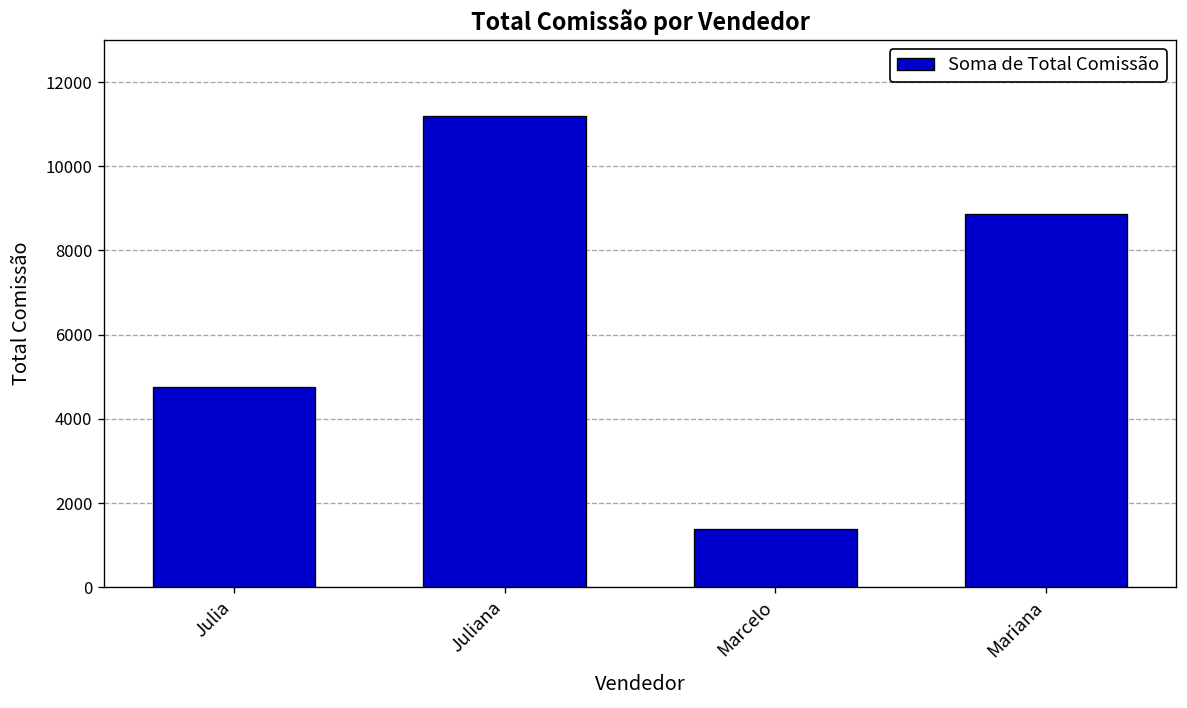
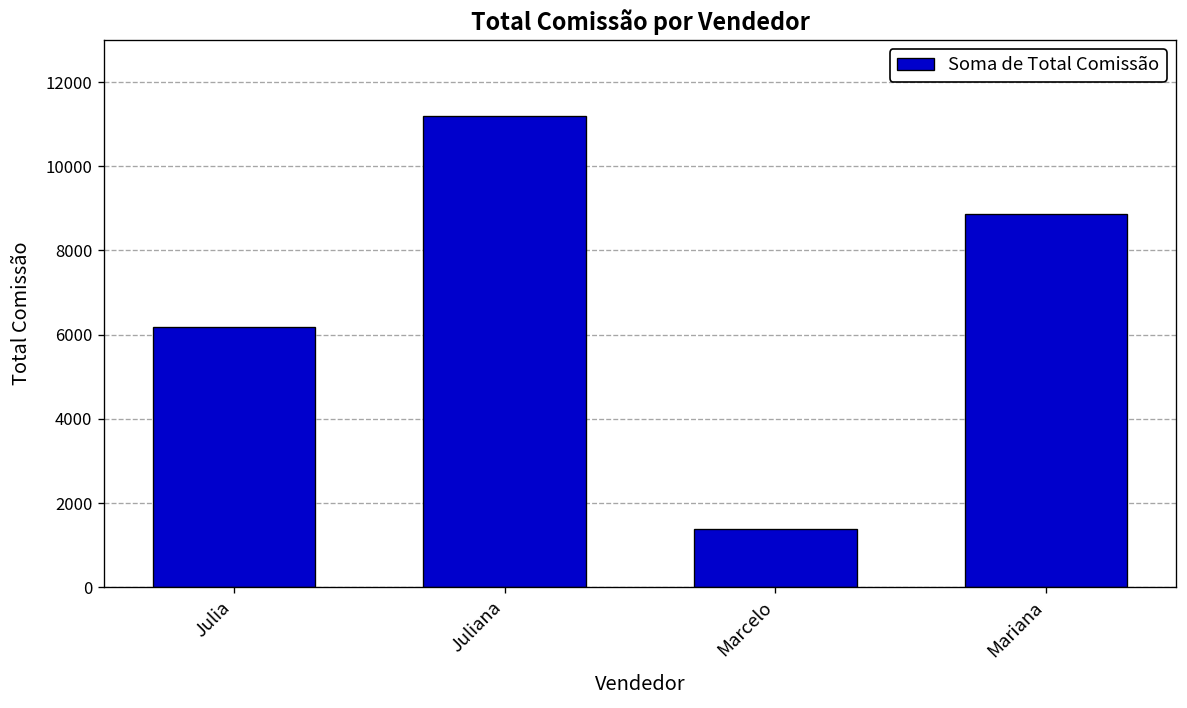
Julia: 4800 -> 6200
